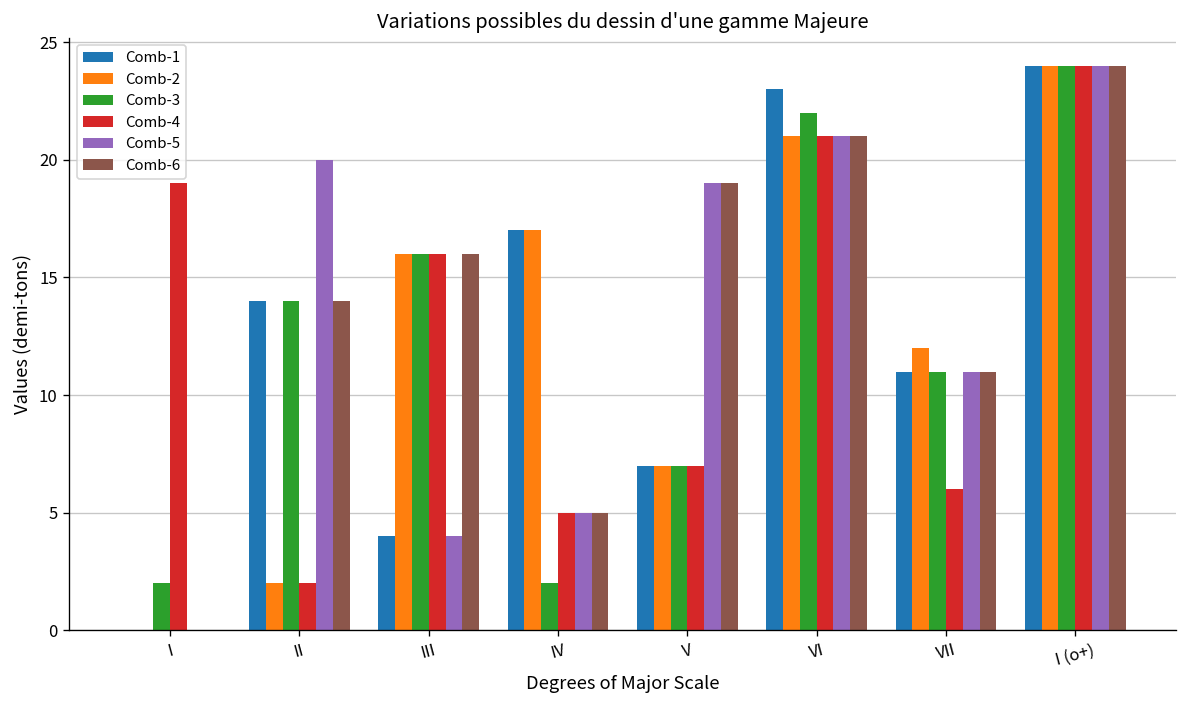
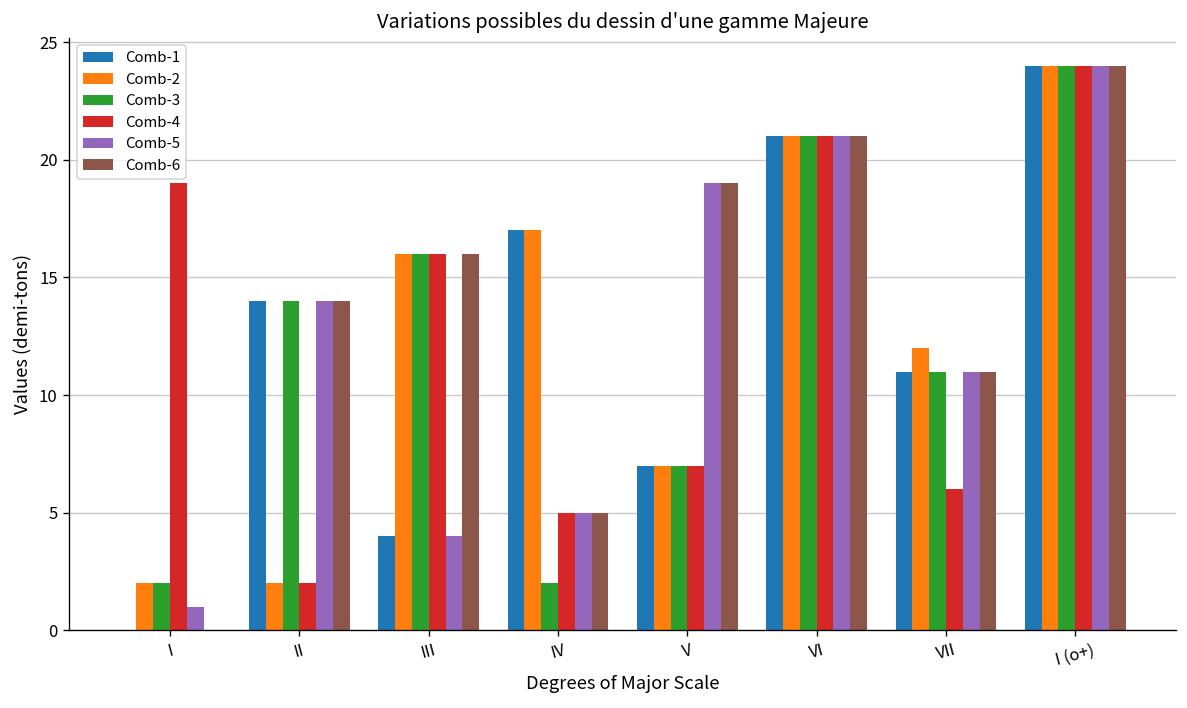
Comb-2, I: 0 -> 2
Comb-5, I: 0 -> 1
Comb-5, II: 20 -> 14
Comb-1, VI: 23 -> 21
Comb-3, VI: 22 -> 21
